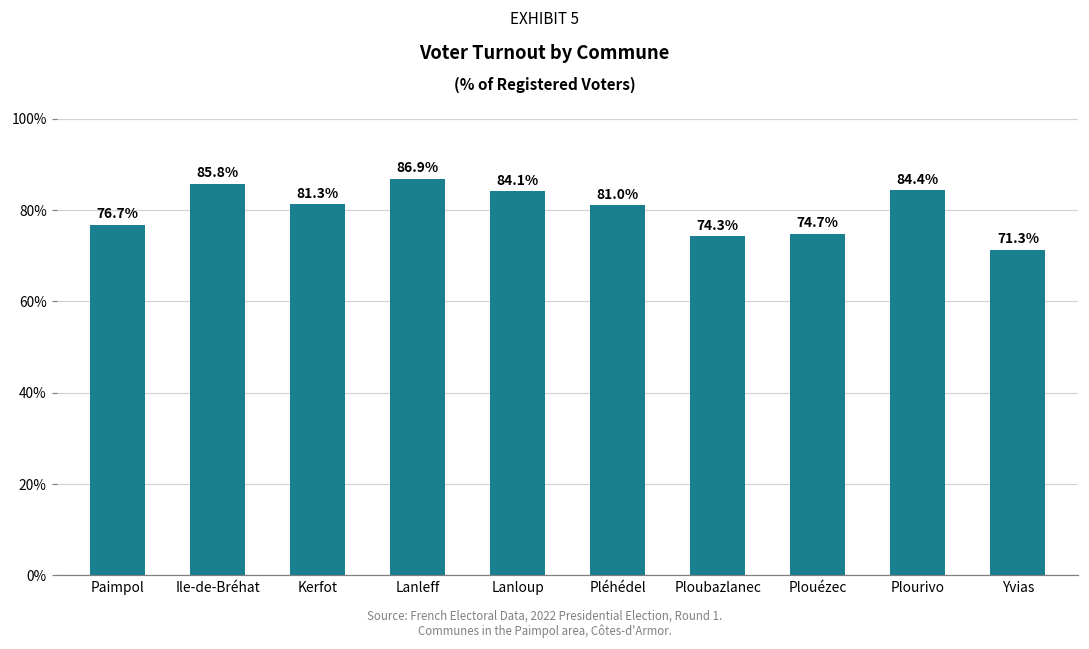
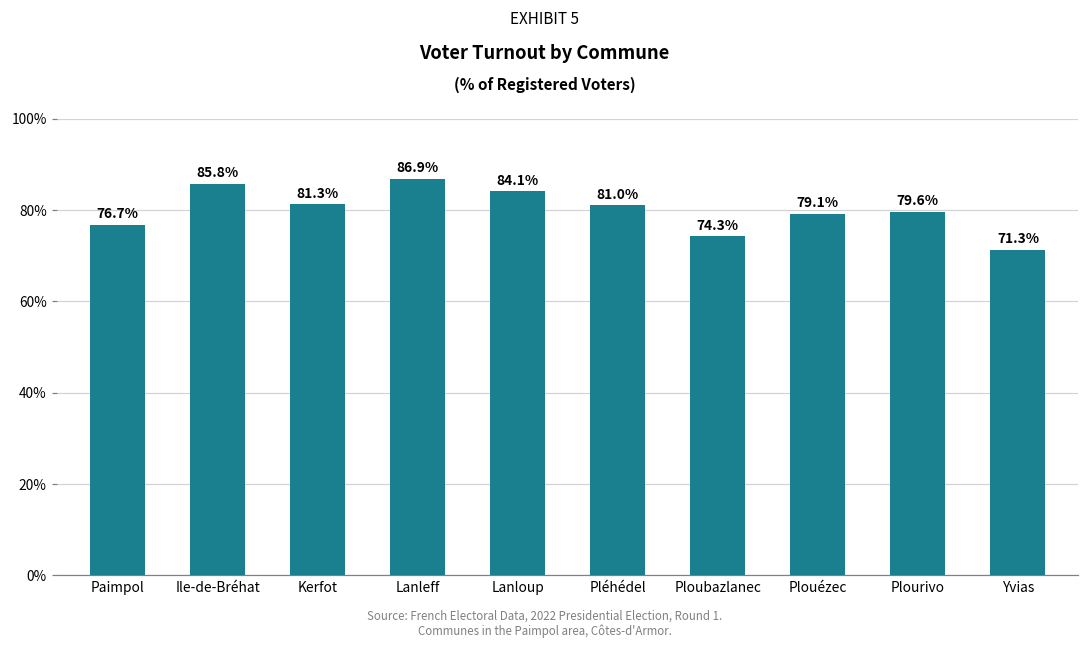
Plouézec: 74.7% -> 79.1%
Plourivo: 84.4% -> 79.6%
